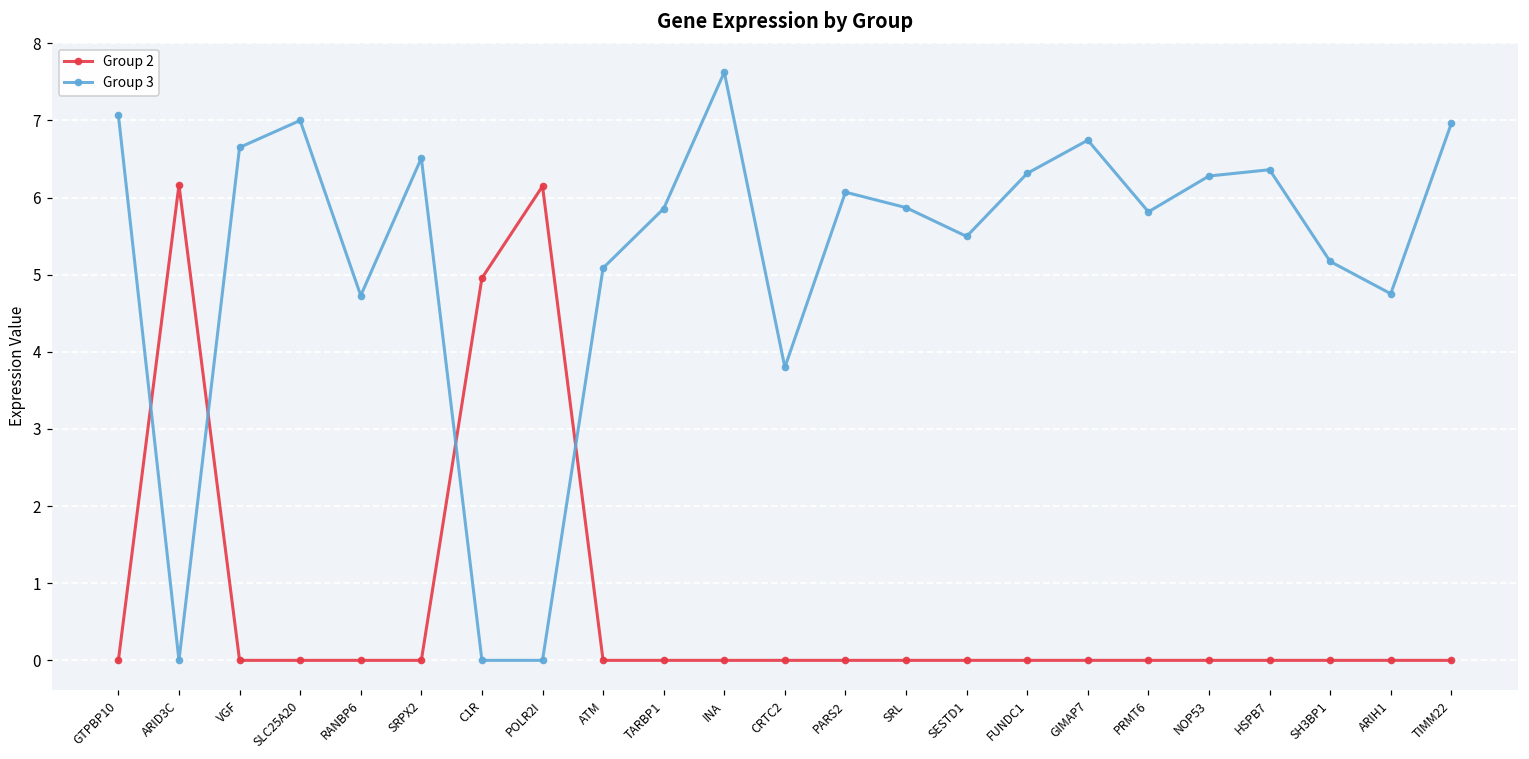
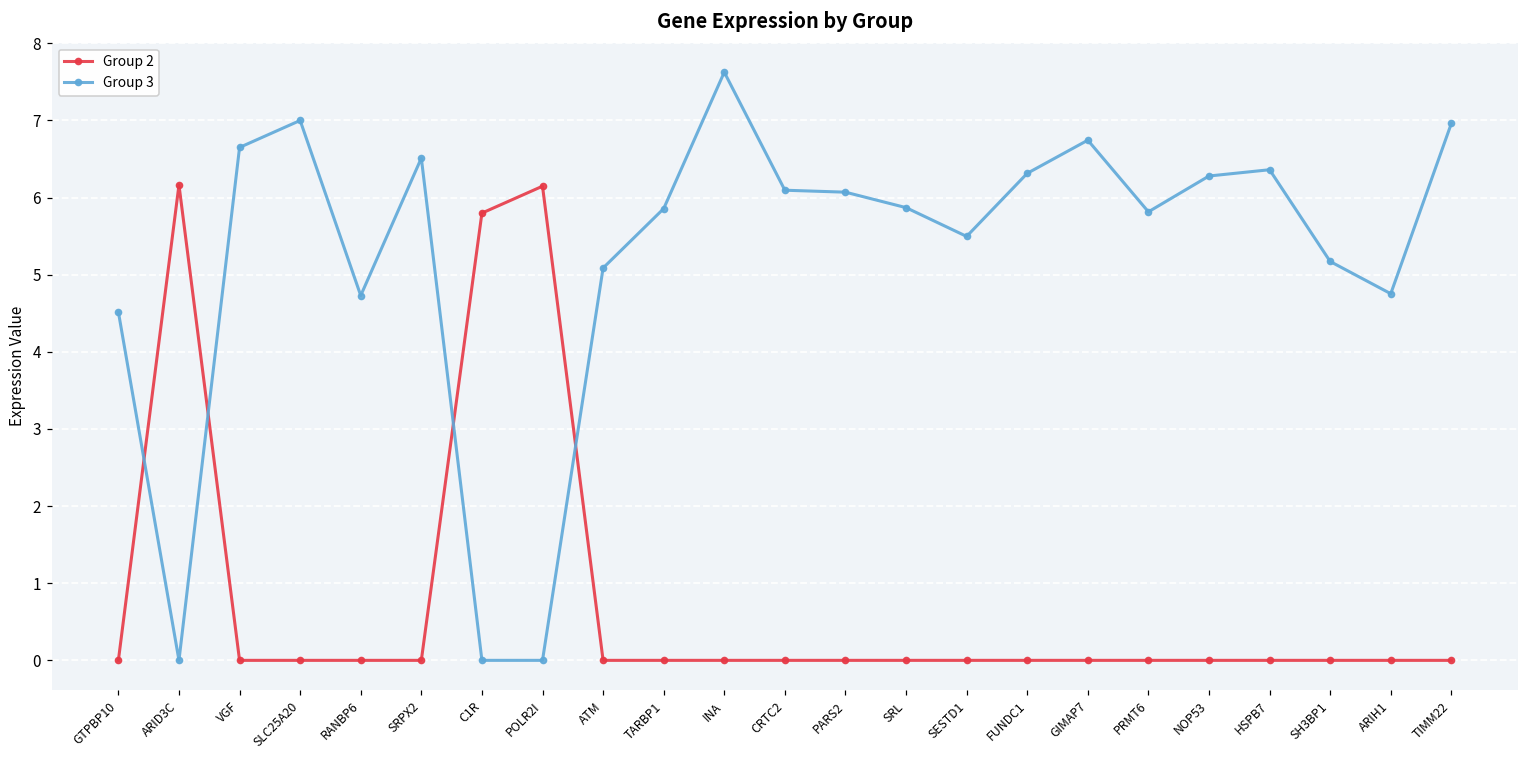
Group 3, GTPBP10: 7.1 -> 4.5
Group 2, C1R: 5.0 -> 5.8
Group 3, CRTC2: 3.8 -> 6.1
